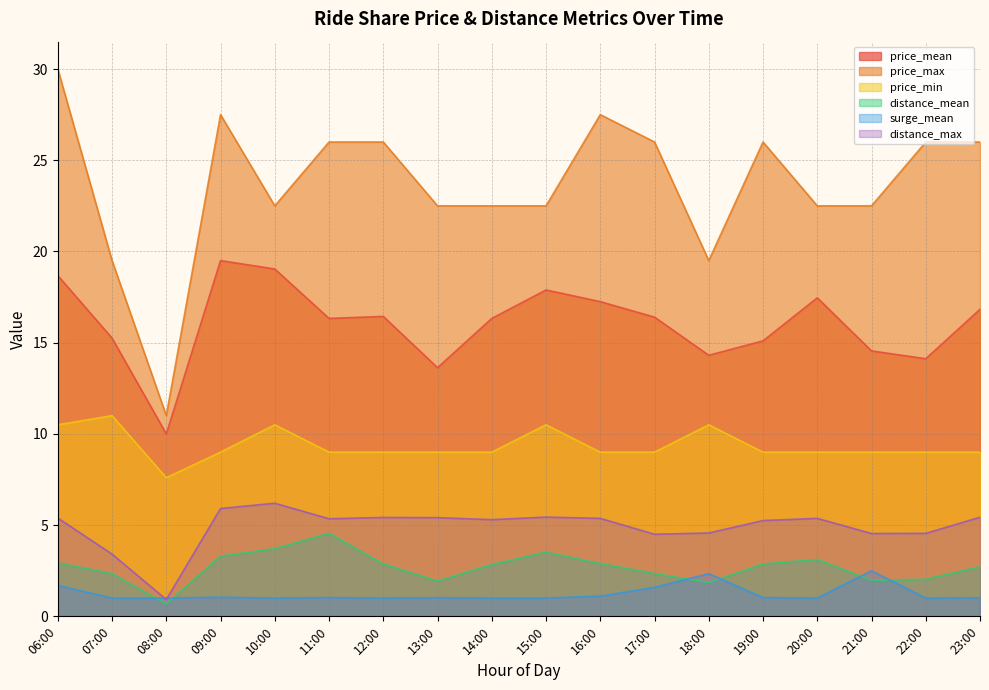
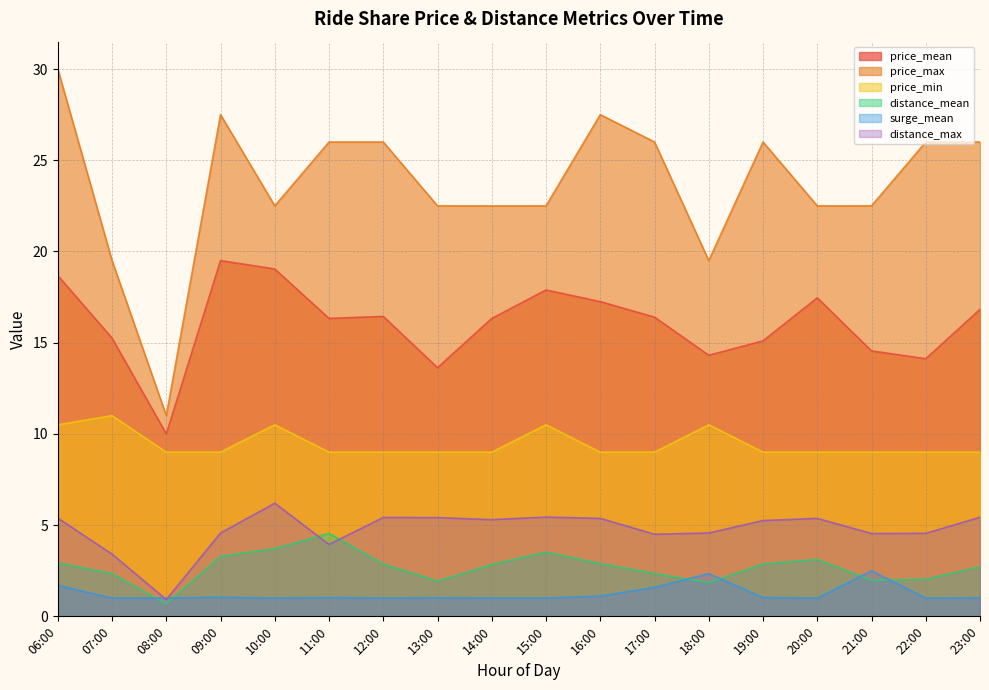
price_min, 08:00: 7.6 -> 9.0
distance_max, 09:00: 5.9 -> 4.6
distance_max, 11:00: 5.4 -> 3.9
